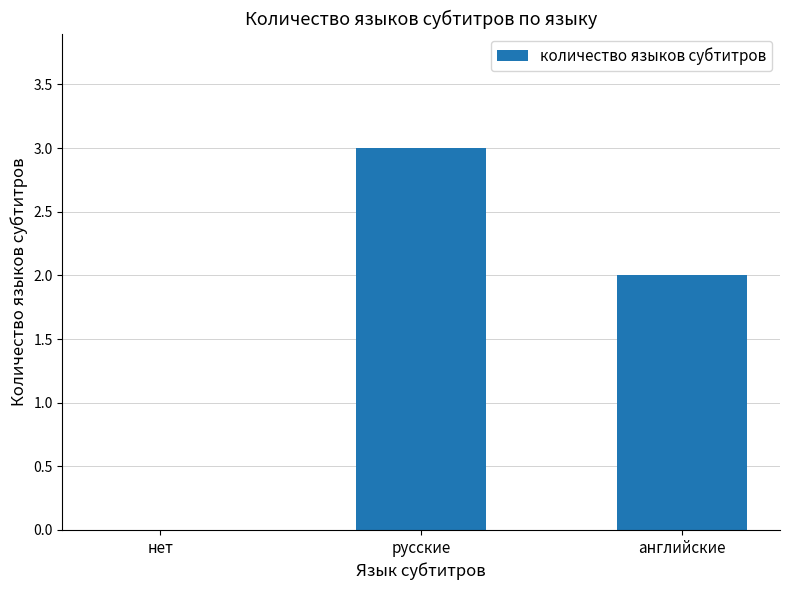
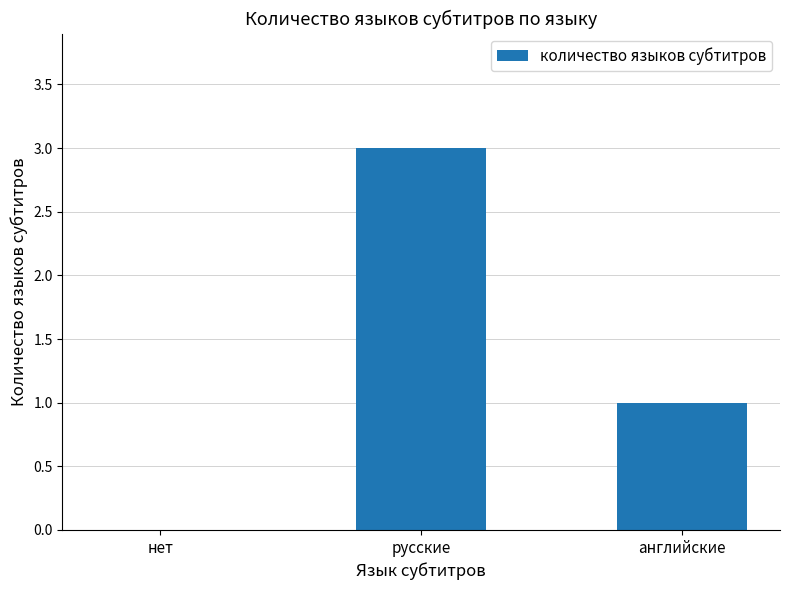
английские: 2 -> 1
